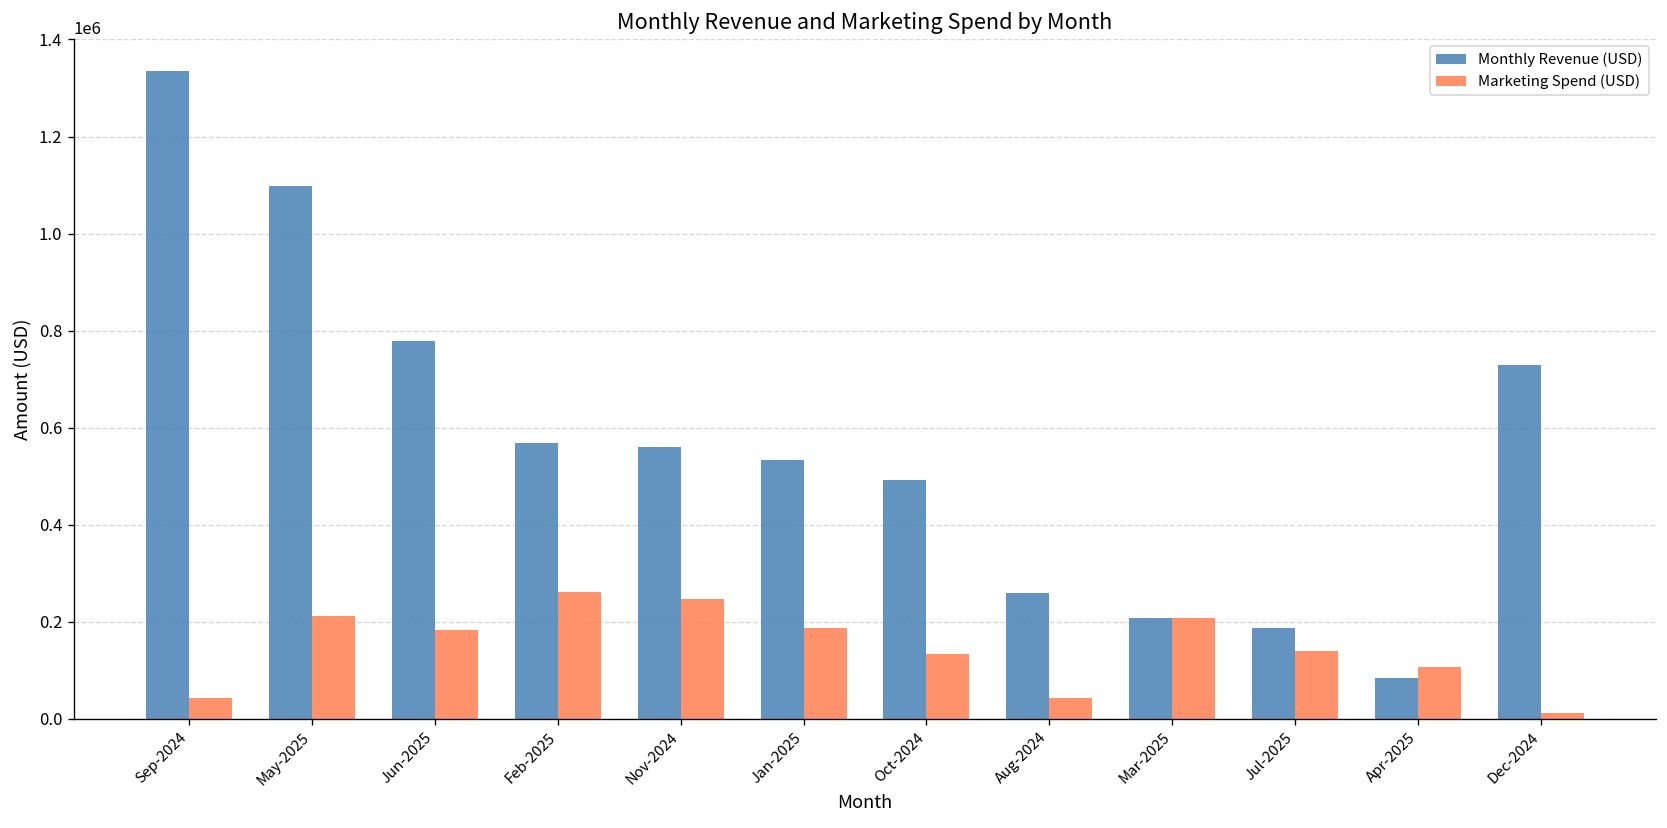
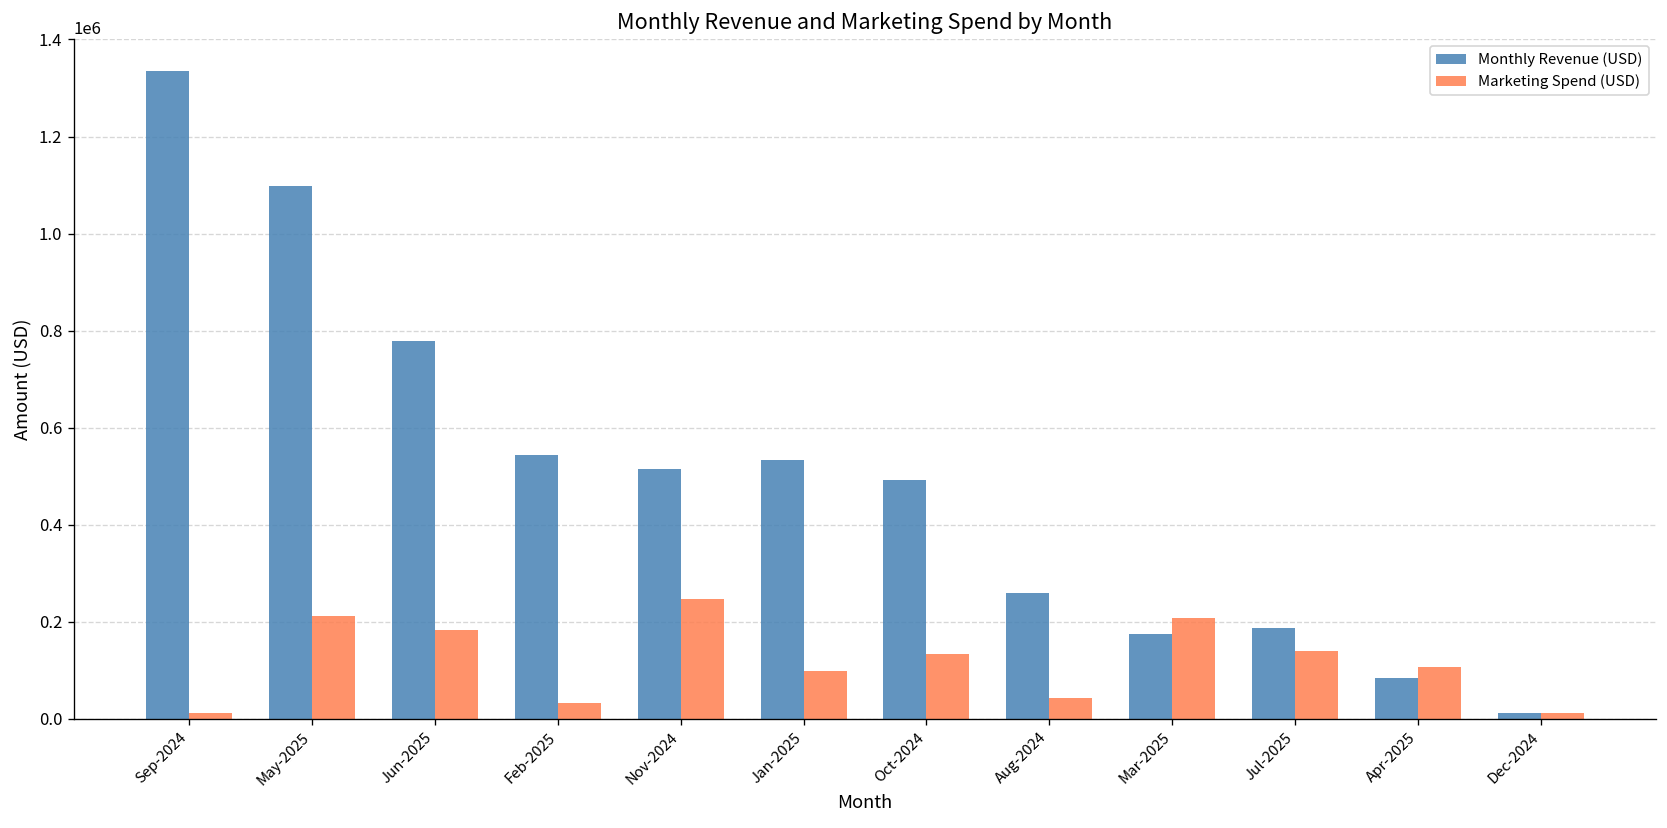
Marketing Spend (USD), Sep-2024: 40000 -> 10000
Monthly Revenue (USD), Feb-2025: 570000 -> 540000
Marketing Spend (USD), Feb-2025: 260000 -> 30000
Monthly Revenue (USD), Nov-2024: 560000 -> 520000
Marketing Spend (USD), Jan-2025: 190000 -> 100000
Monthly Revenue (USD), Mar-2025: 210000 -> 170000
Monthly Revenue (USD), Dec-2024: 730000 -> 10000
